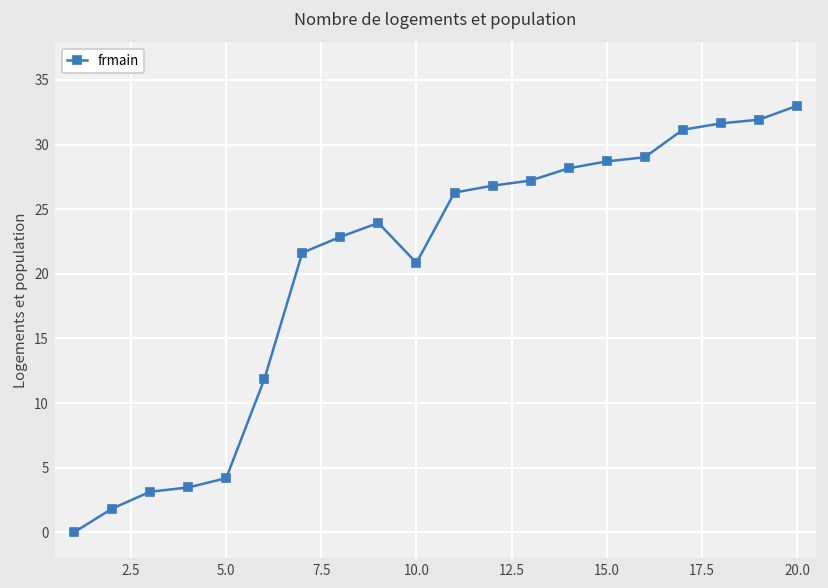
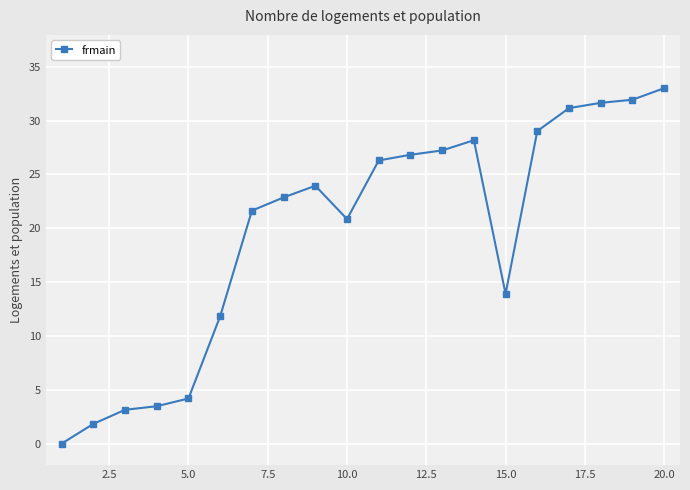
15.0: 28.7 -> 13.9
